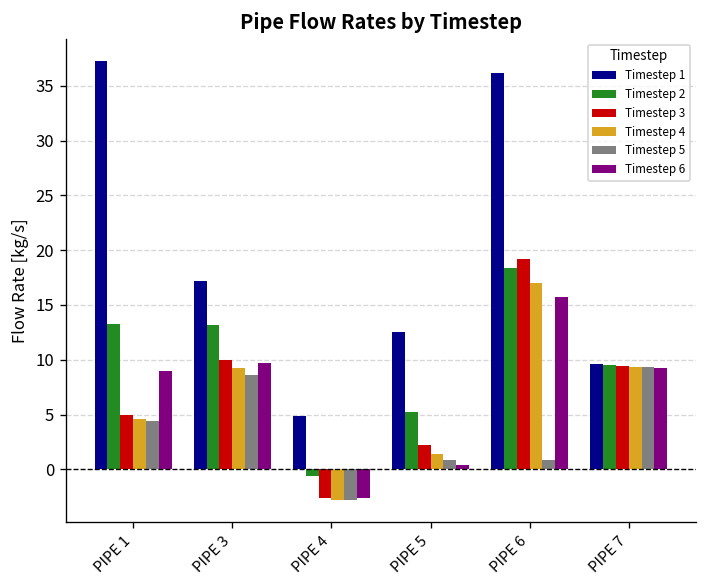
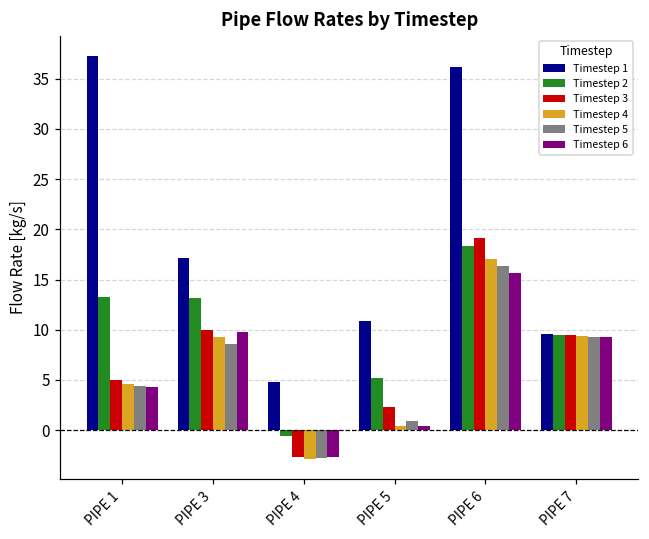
Timestep 6, PIPE 1: 9 -> 4
Timestep 1, PIPE 5: 13 -> 11
Timestep 4, PIPE 5: 1 -> 0
Timestep 5, PIPE 6: 1 -> 16
